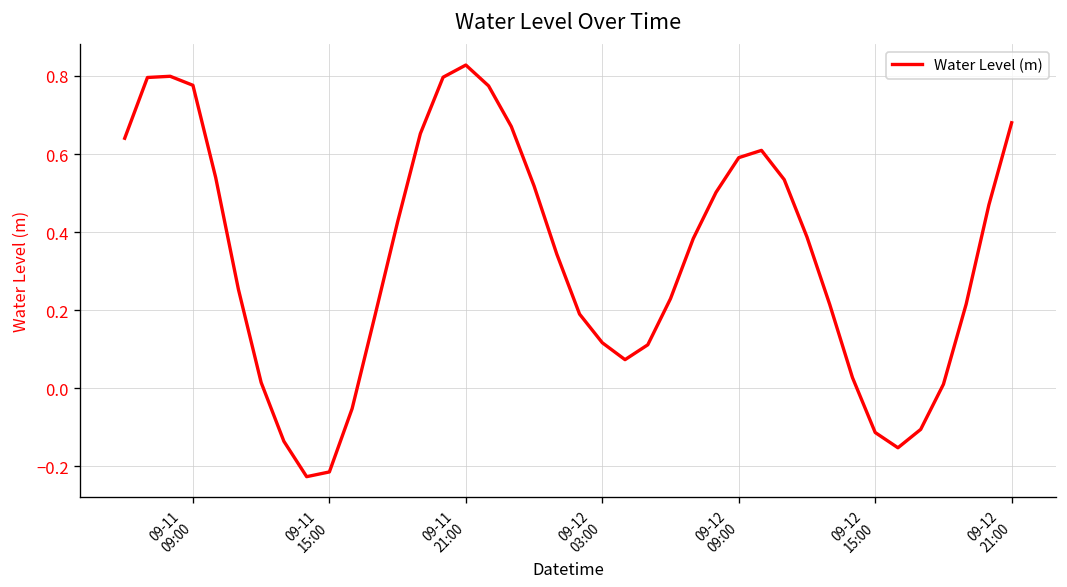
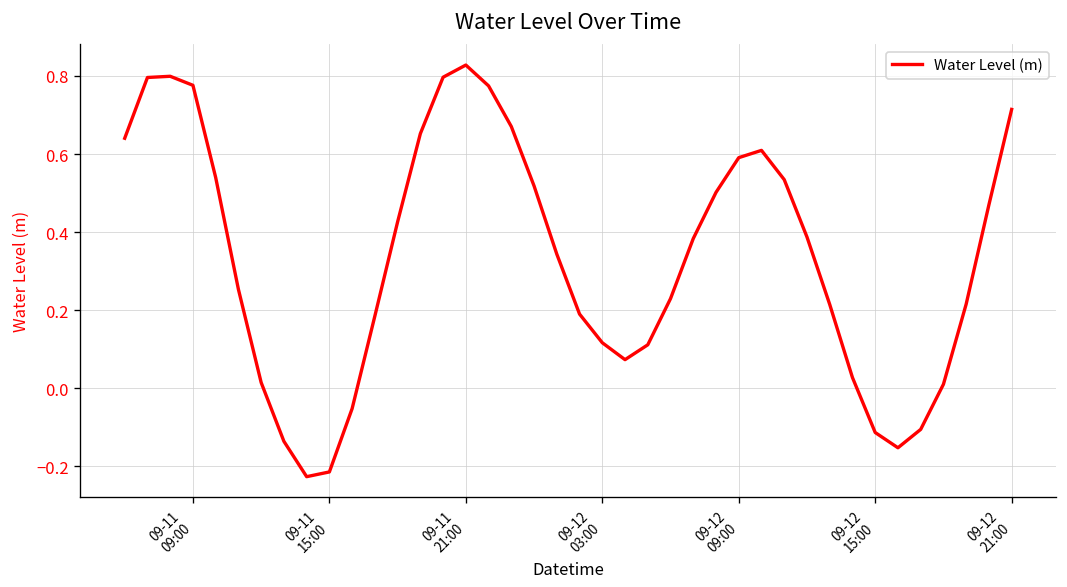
09-12 21:00: 0.68 -> 0.71
